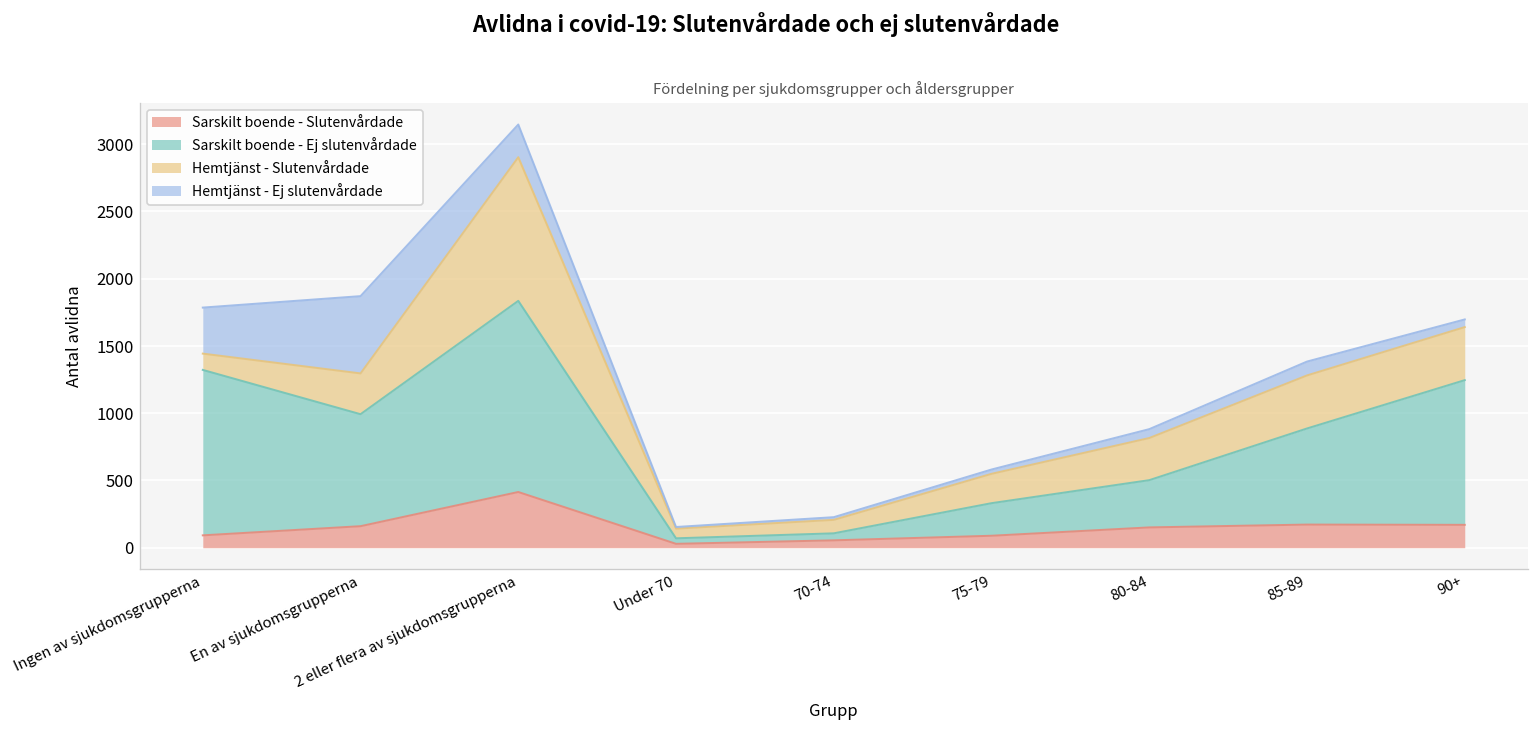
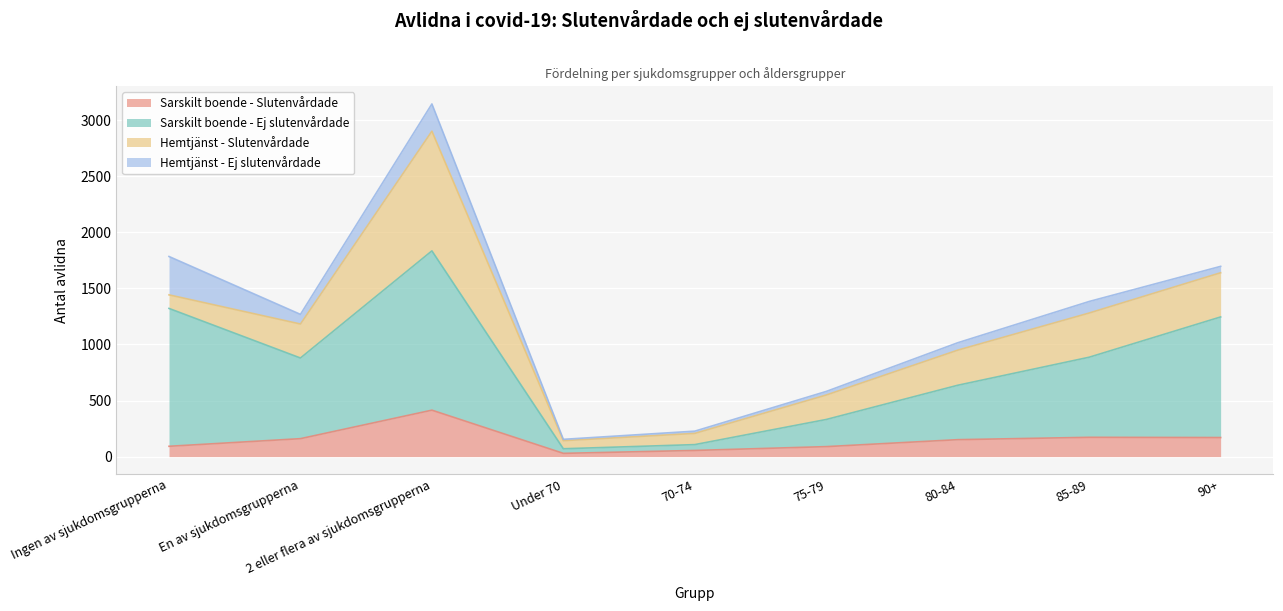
Sarskilt boende - Ej slutenvårdade, En av sjukdomsgrupperna: 830 -> 720
Hemtjänst - Ej slutenvårdade, En av sjukdomsgrupperna: 570 -> 90
Sarskilt boende - Ej slutenvårdade, 80-84: 350 -> 490
